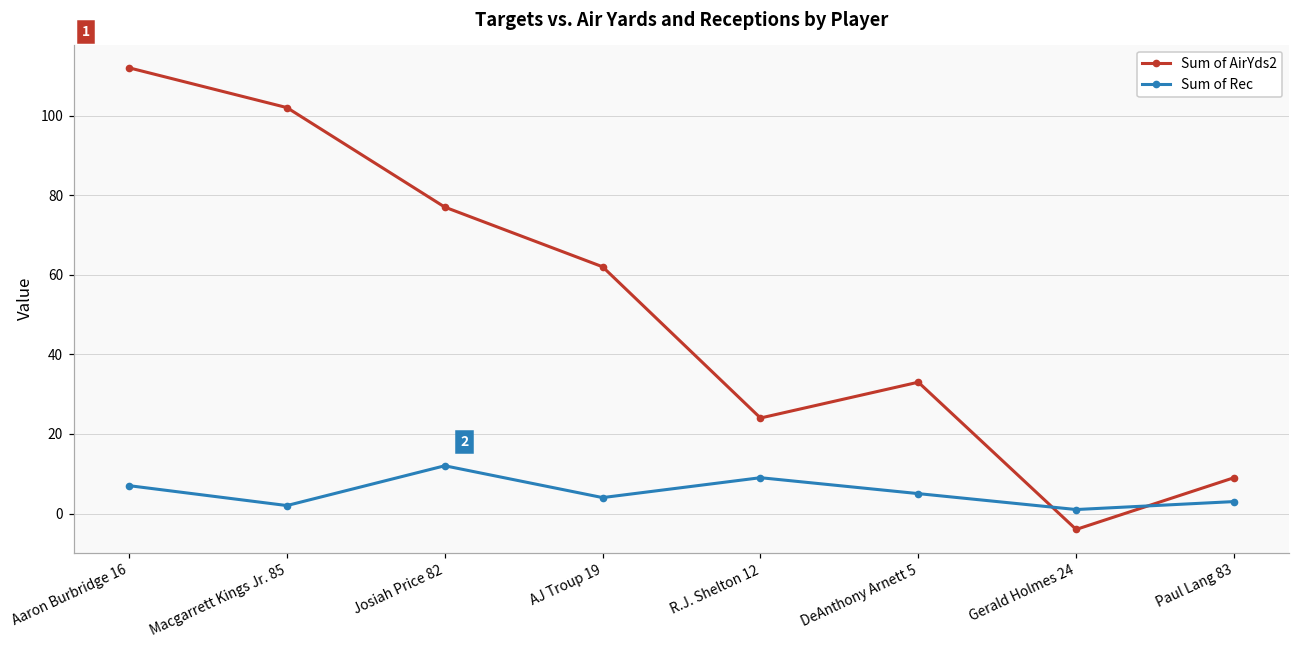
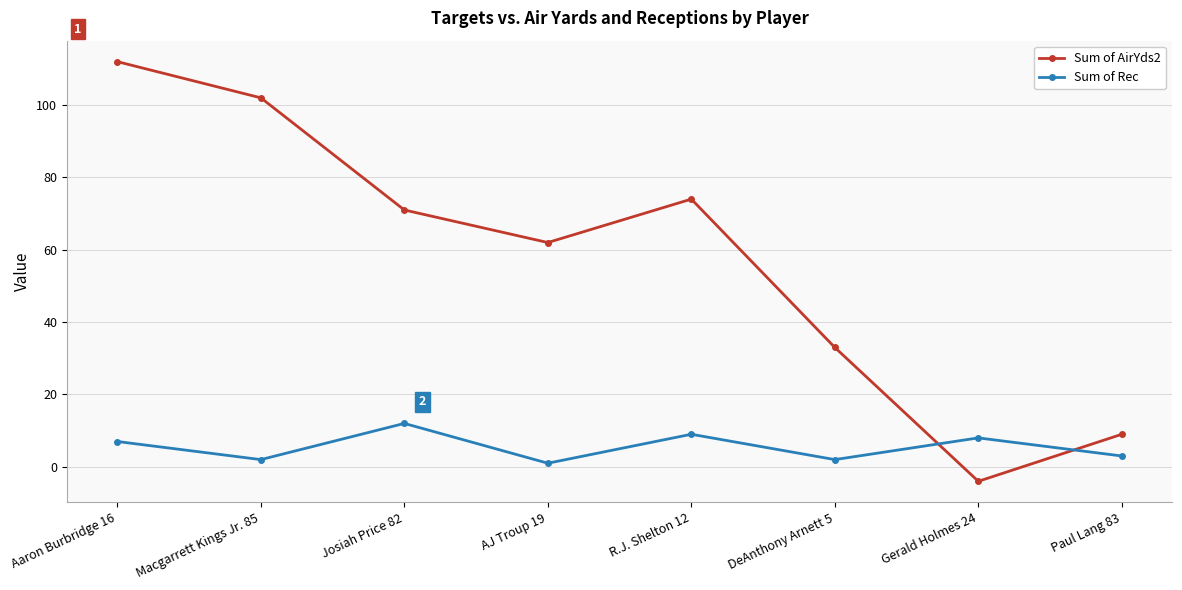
Sum of AirYds2, Josiah Price 82: 77 -> 71
Sum of Rec, AJ Troup 19: 4 -> 1
Sum of AirYds2, R.J. Shelton 12: 24 -> 74
Sum of Rec, DeAnthony Arnett 5: 5 -> 2
Sum of Rec, Gerald Holmes 24: 1 -> 8
